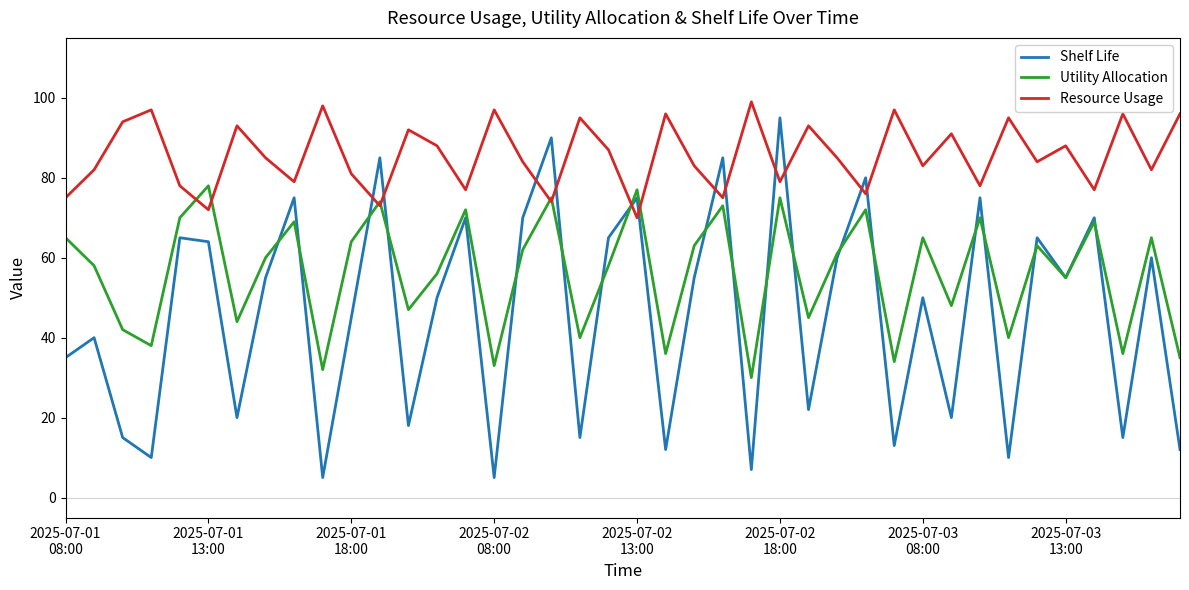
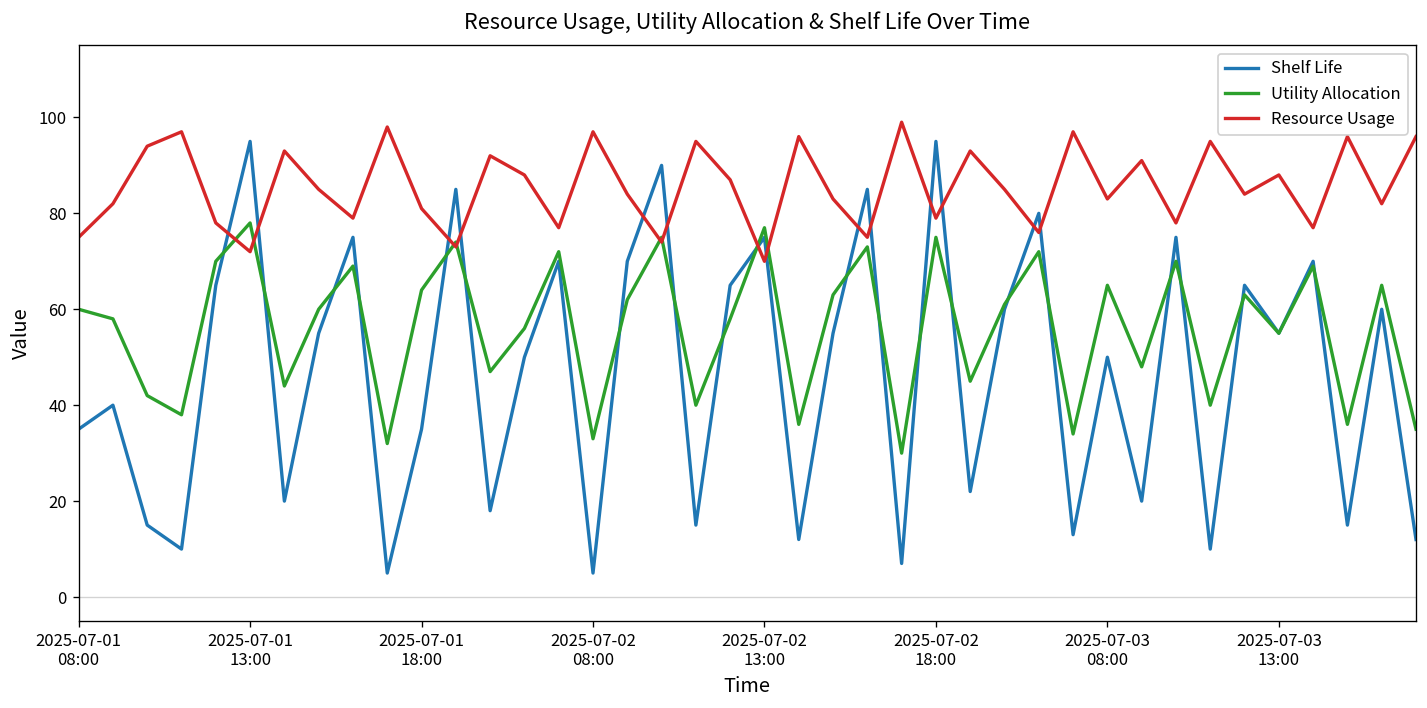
Utility Allocation, 2025-07-01 08:00: 65 -> 60
Shelf Life, 2025-07-01 13:00: 64 -> 95
Shelf Life, 2025-07-01 18:00: 45 -> 35
